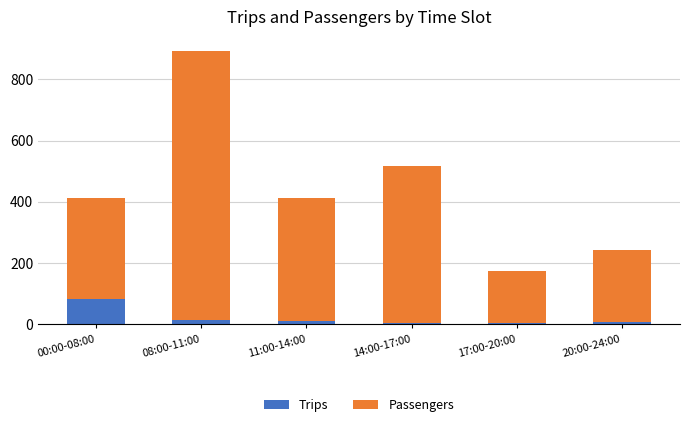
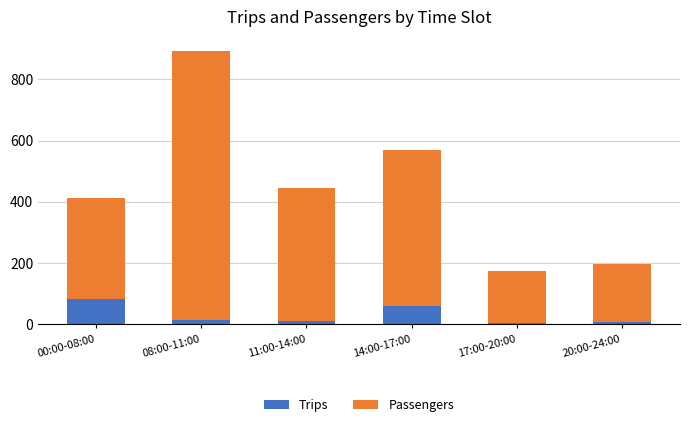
Passengers, 11:00-14:00: 400 -> 440
Trips, 14:00-17:00: 10 -> 60
Passengers, 20:00-24:00: 230 -> 190
